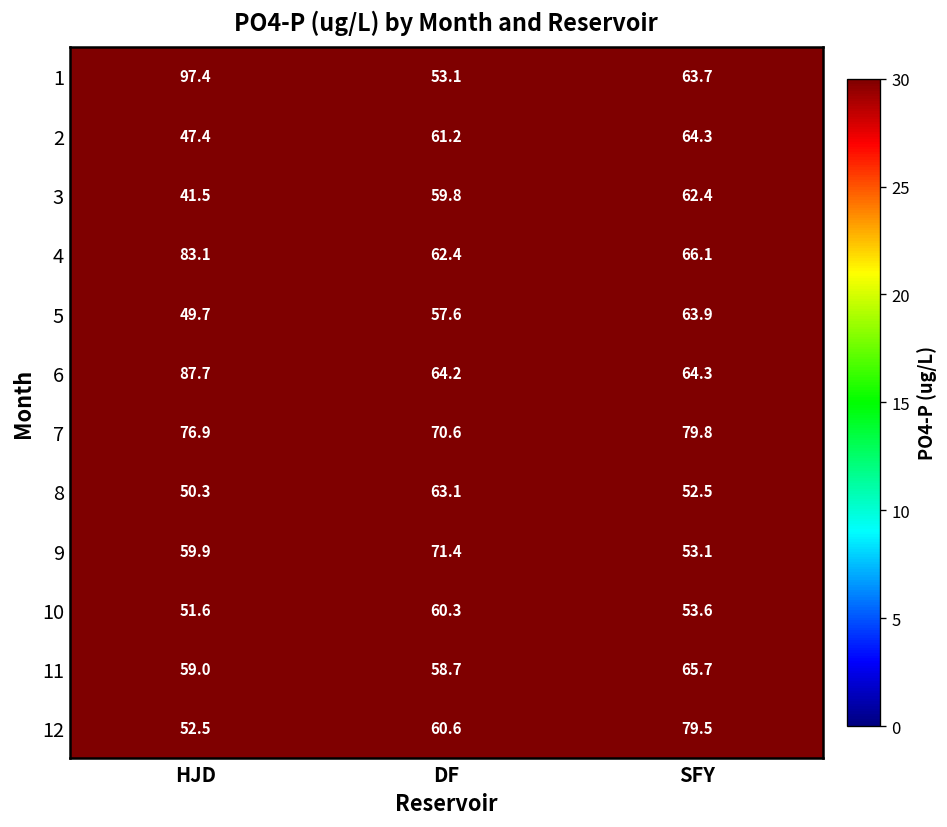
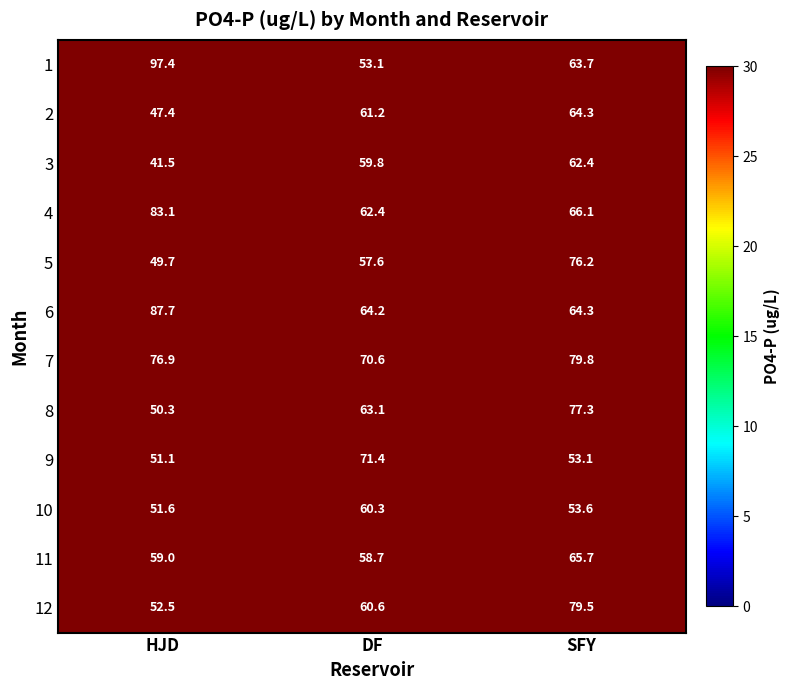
5, SFY: 63.9 -> 76.2
8, SFY: 52.5 -> 77.3
9, HJD: 59.9 -> 51.1
